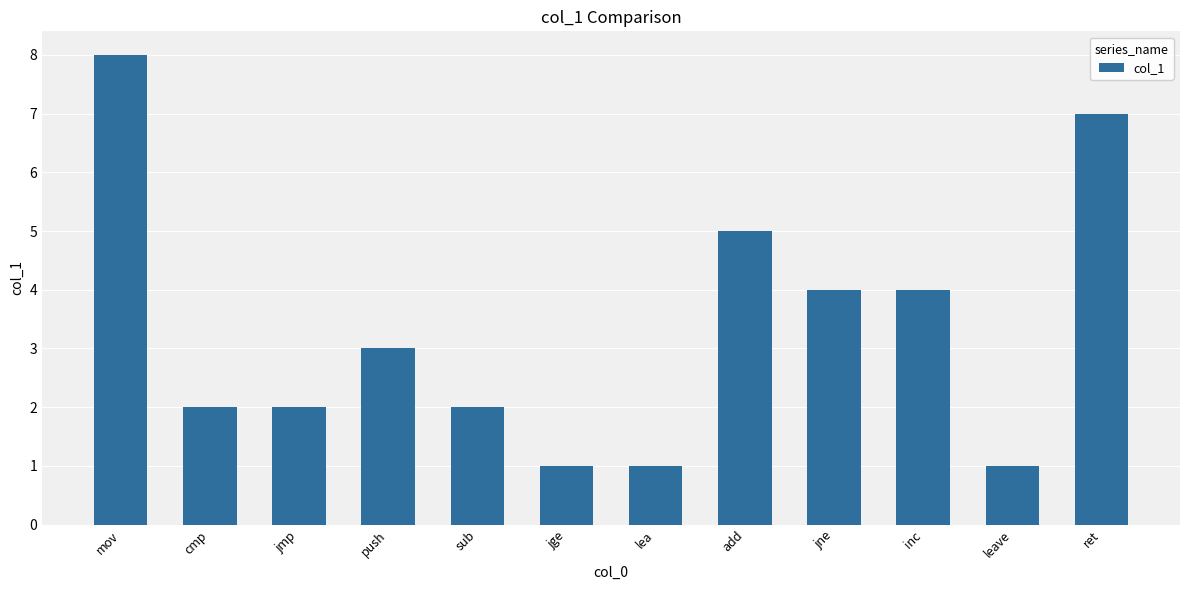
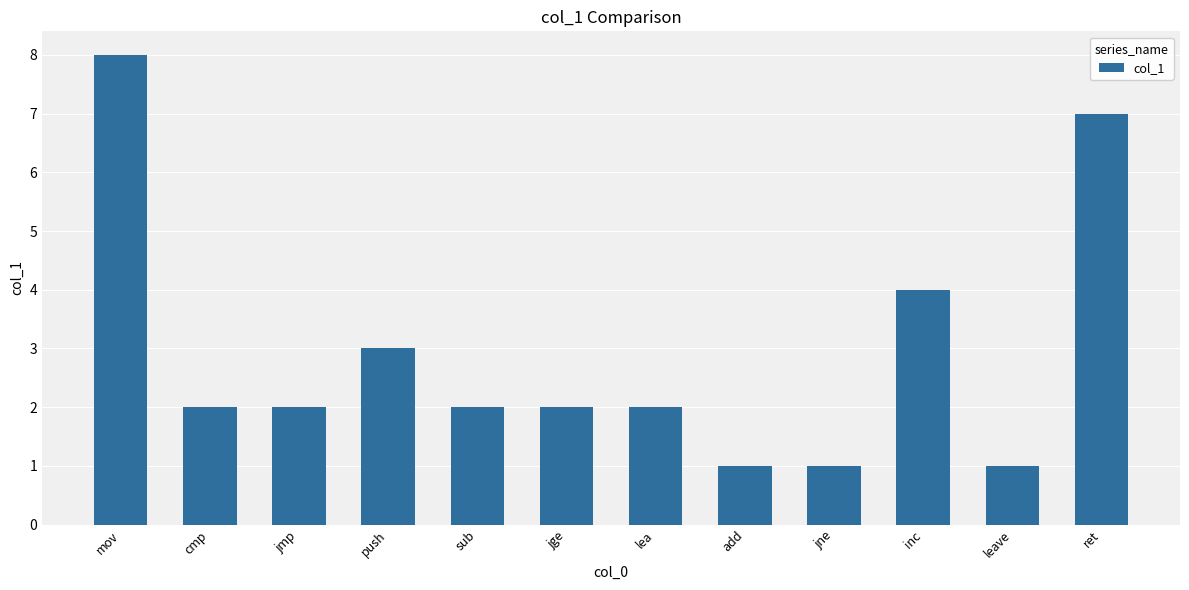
jge: 1 -> 2
lea: 1 -> 2
add: 5 -> 1
jne: 4 -> 1
